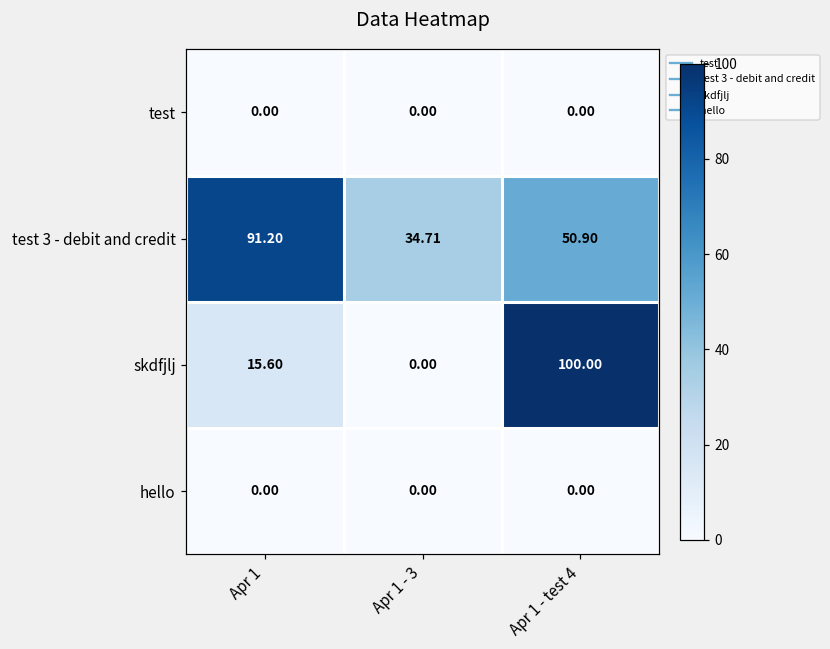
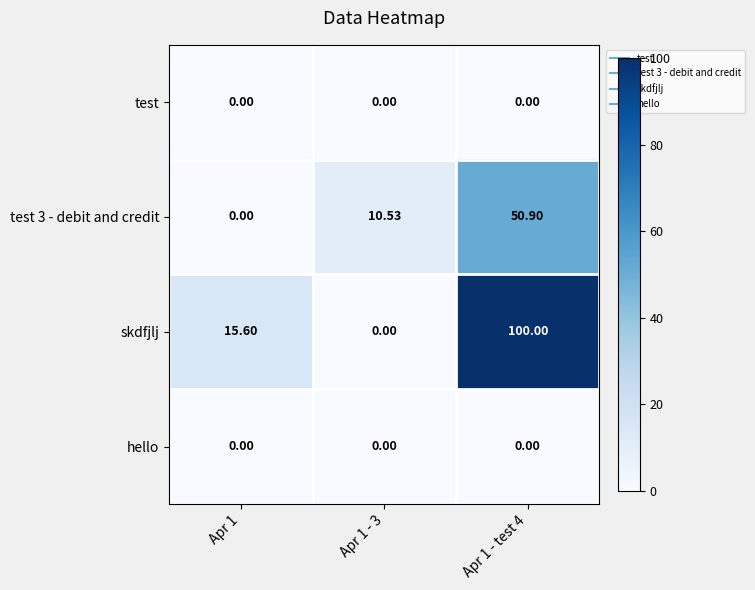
test 3 - debit and credit, Apr 1: 91.20 -> 0.00
test 3 - debit and credit, Apr 1 - 3: 34.71 -> 10.53
